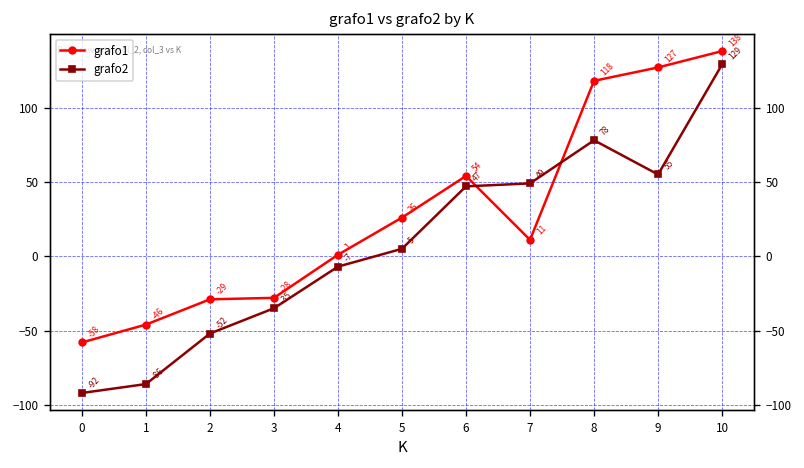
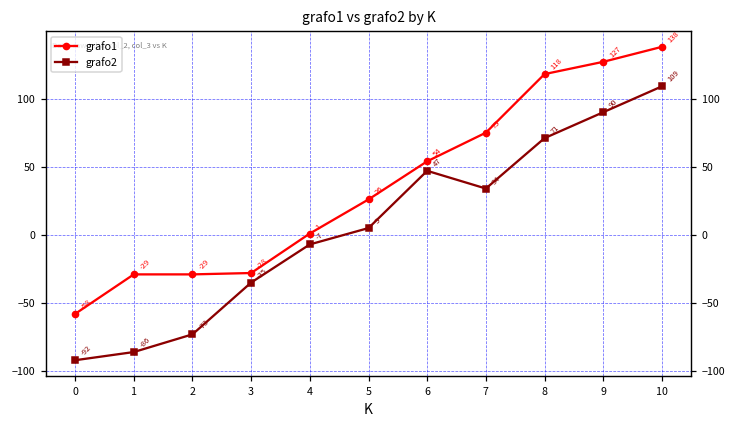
grafo1, 1: -46 -> -29
grafo2, 2: -52 -> -73
grafo1, 7: 11 -> 75
grafo2, 7: 49 -> 34
grafo2, 8: 78 -> 71
grafo2, 9: 55 -> 90
grafo2, 10: 129 -> 109
